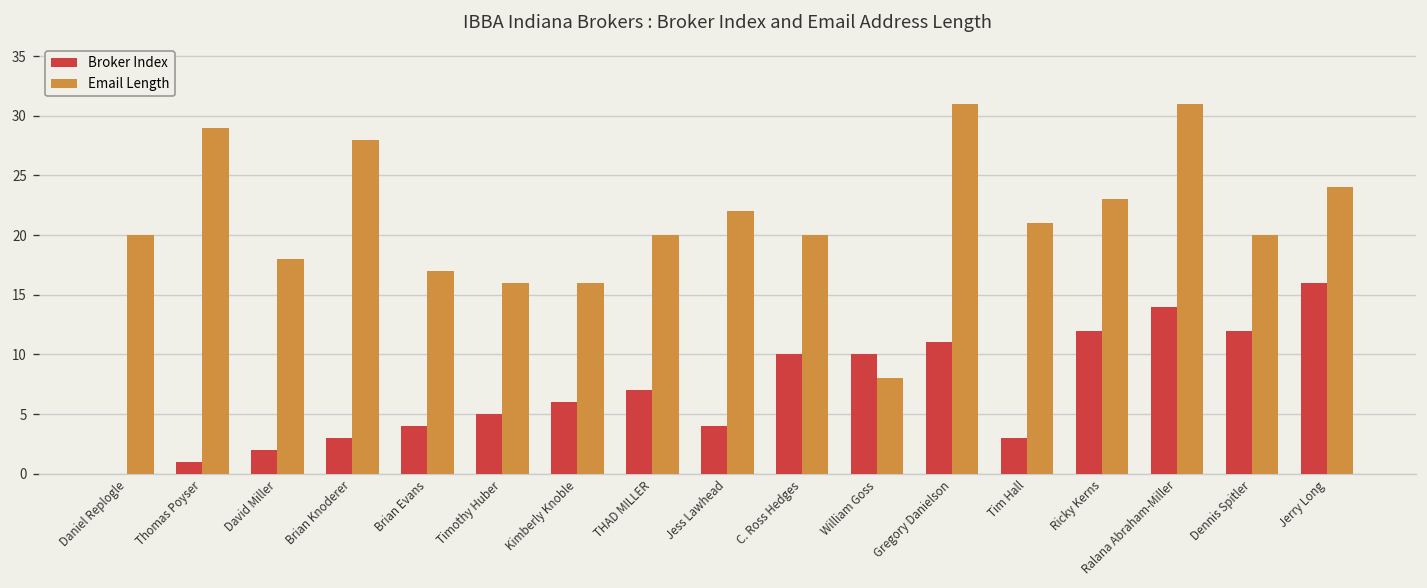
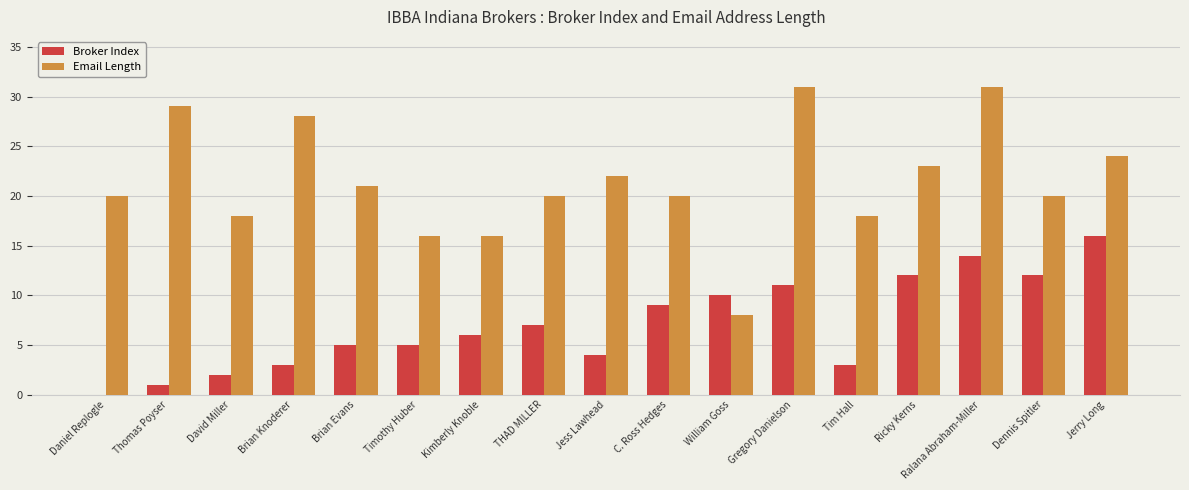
Broker Index, Brian Evans: 4 -> 5
Email Length, Brian Evans: 17 -> 21
Broker Index, C. Ross Hedges: 10 -> 9
Email Length, Tim Hall: 21 -> 18
